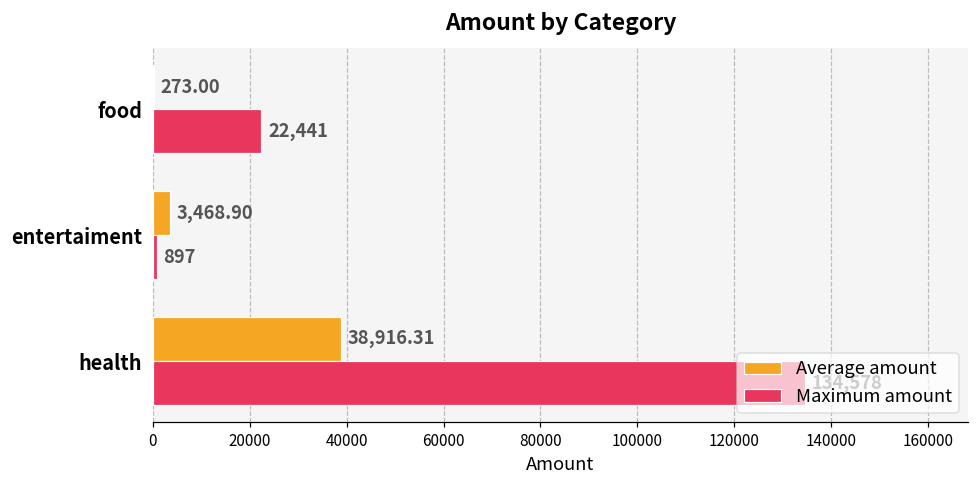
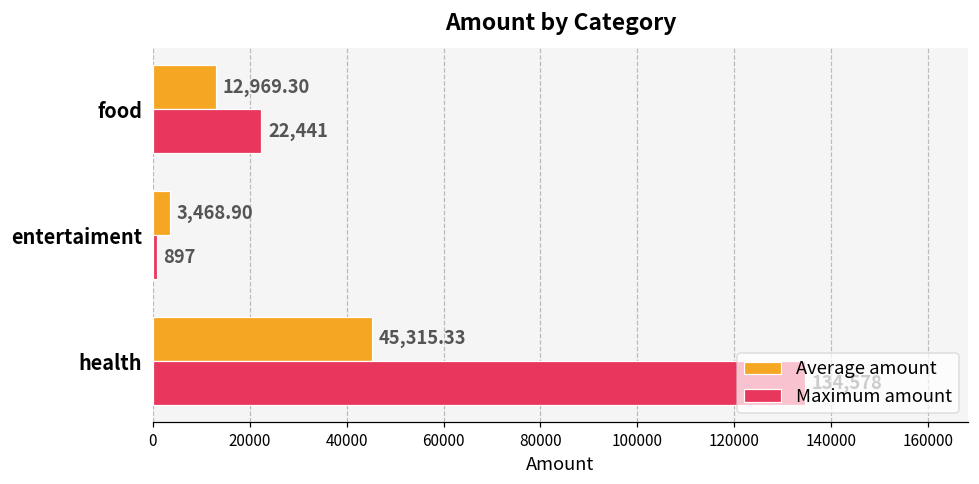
Average amount, food: 273.00 -> 12,969.30
Average amount, health: 38,916.31 -> 45,315.33
